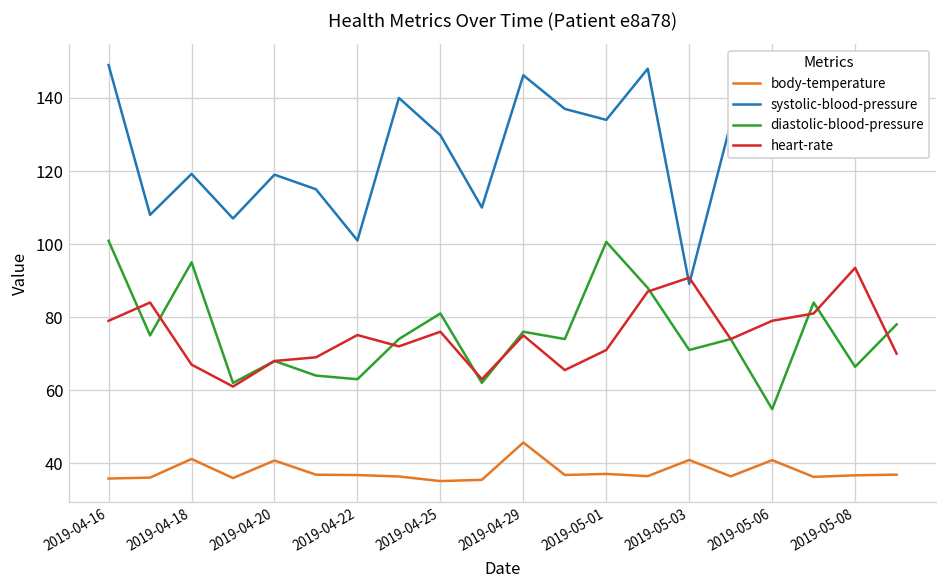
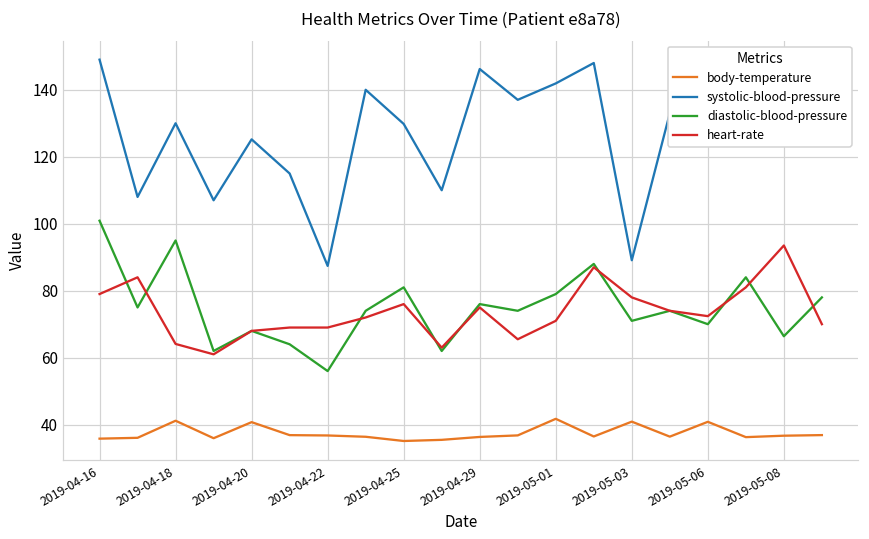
systolic-blood-pressure, 2019-04-18: 119 -> 130
heart-rate, 2019-04-18: 67 -> 64
systolic-blood-pressure, 2019-04-20: 119 -> 125
systolic-blood-pressure, 2019-04-22: 101 -> 87
diastolic-blood-pressure, 2019-04-22: 63 -> 56
heart-rate, 2019-04-22: 75 -> 69
body-temperature, 2019-04-29: 46 -> 36
body-temperature, 2019-05-01: 37 -> 42
systolic-blood-pressure, 2019-05-01: 134 -> 142
diastolic-blood-pressure, 2019-05-01: 101 -> 79
heart-rate, 2019-05-03: 91 -> 78
diastolic-blood-pressure, 2019-05-06: 55 -> 70
heart-rate, 2019-05-06: 79 -> 72
